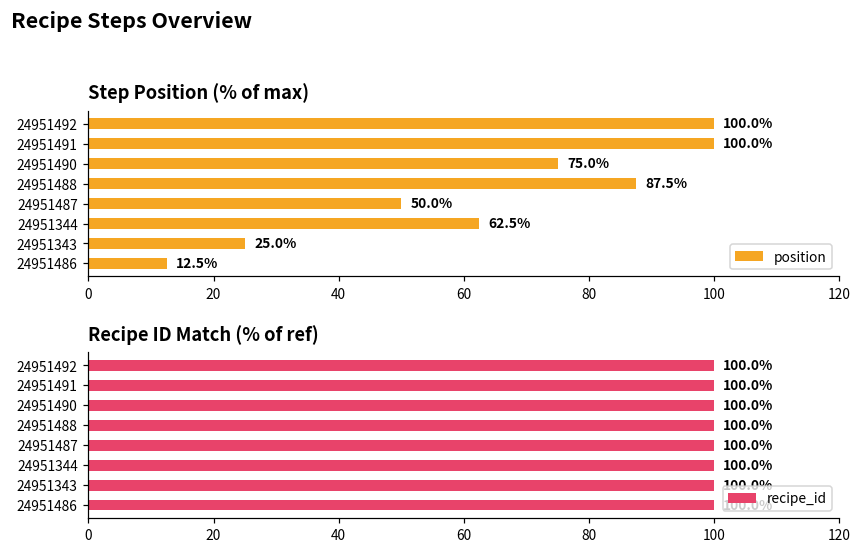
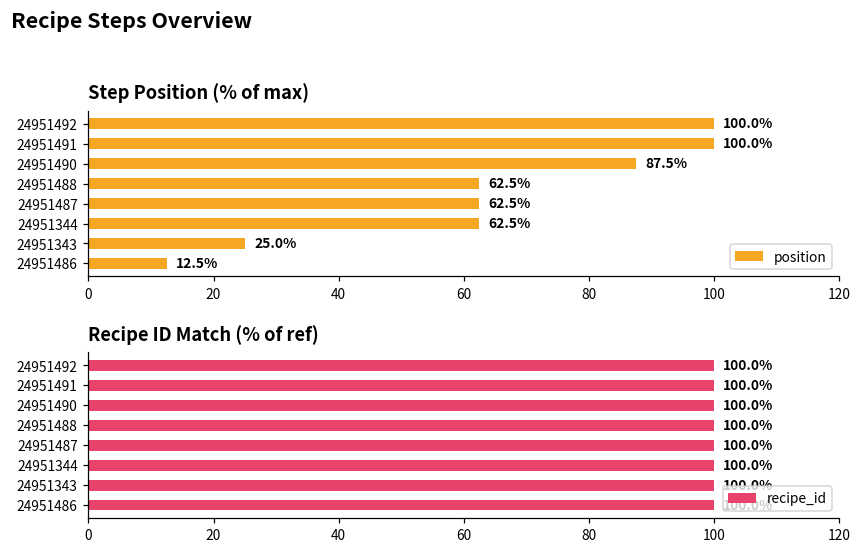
Step Position (% of max), 24951490: 75.0% -> 87.5%
Step Position (% of max), 24951488: 87.5% -> 62.5%
Step Position (% of max), 24951487: 50.0% -> 62.5%
